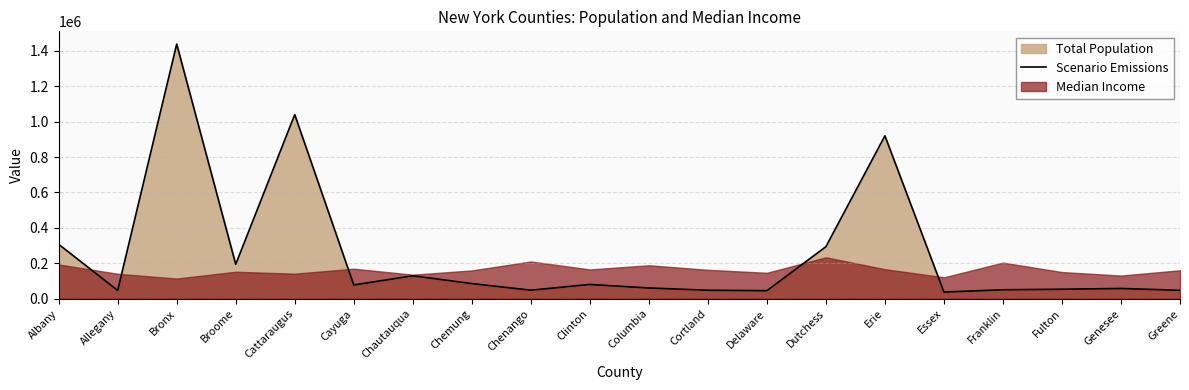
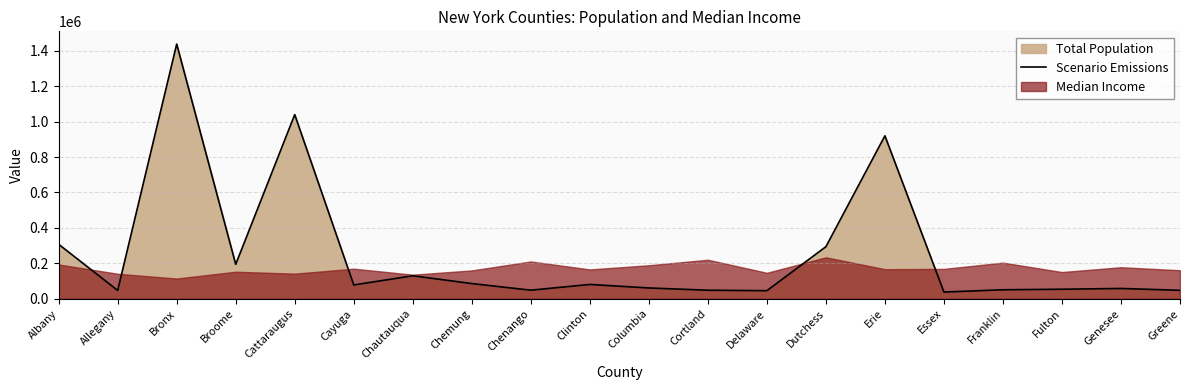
Median Income, Cortland: 160000 -> 220000
Median Income, Essex: 120000 -> 170000
Median Income, Genesee: 130000 -> 180000
